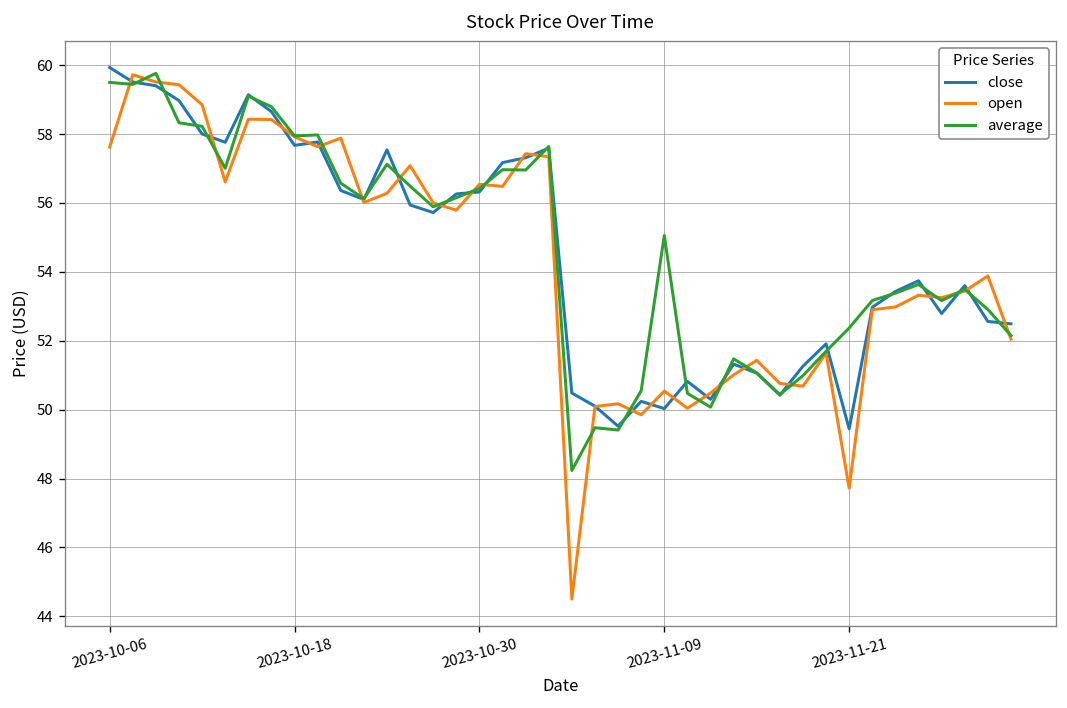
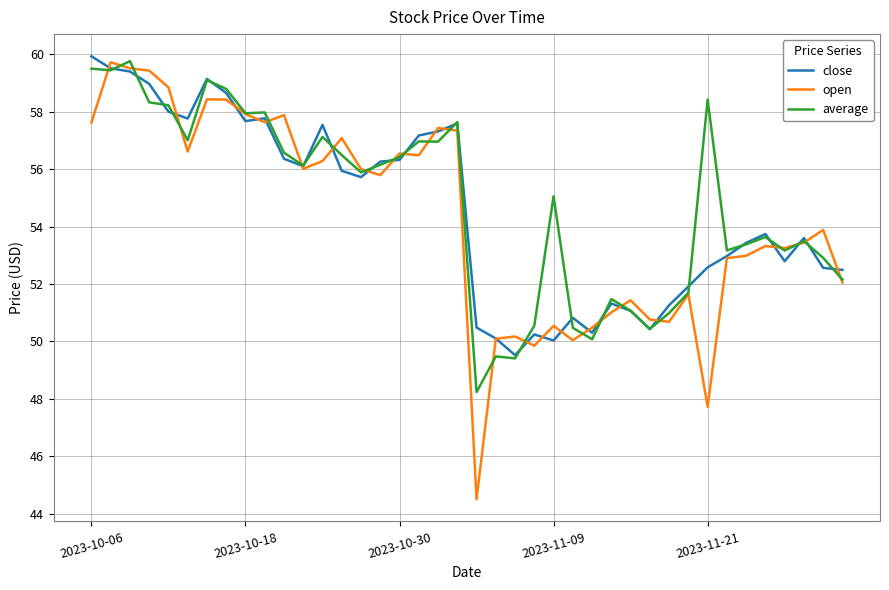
close, 2023-11-21: 49.4 -> 52.6
average, 2023-11-21: 52.4 -> 58.4
